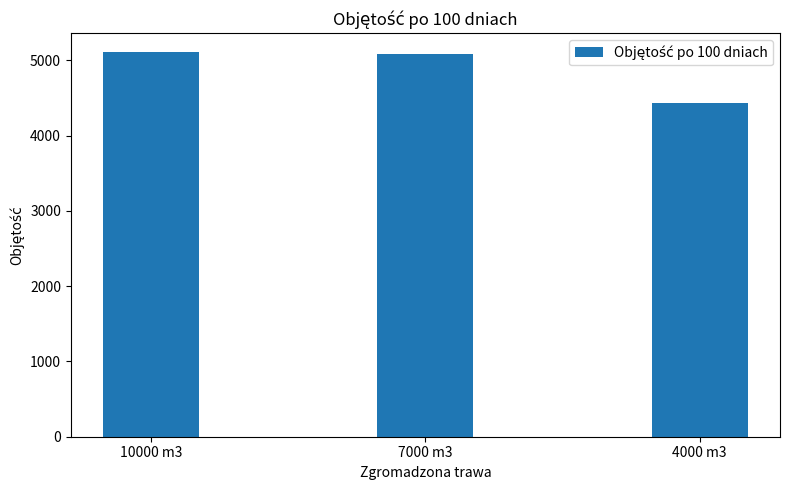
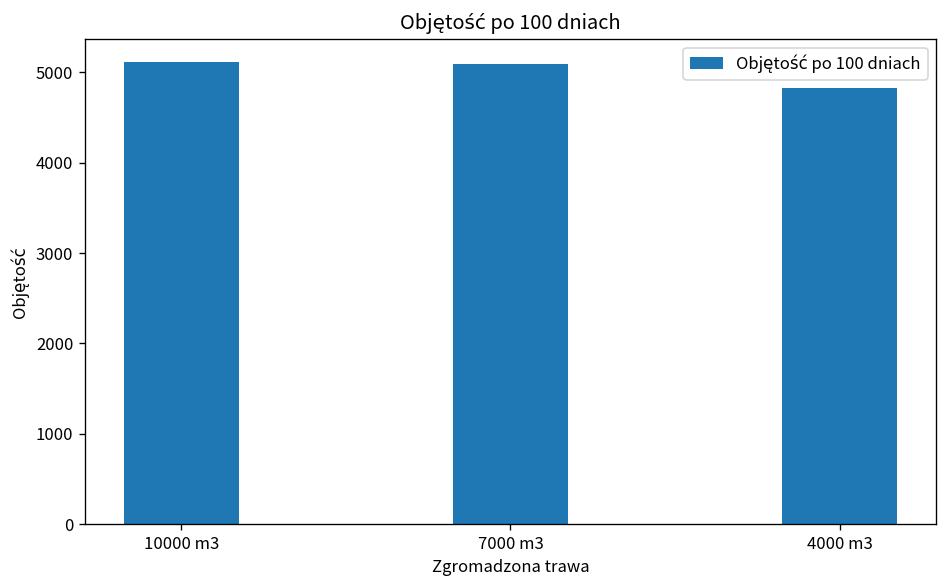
4000 m3: 4400 -> 4800
